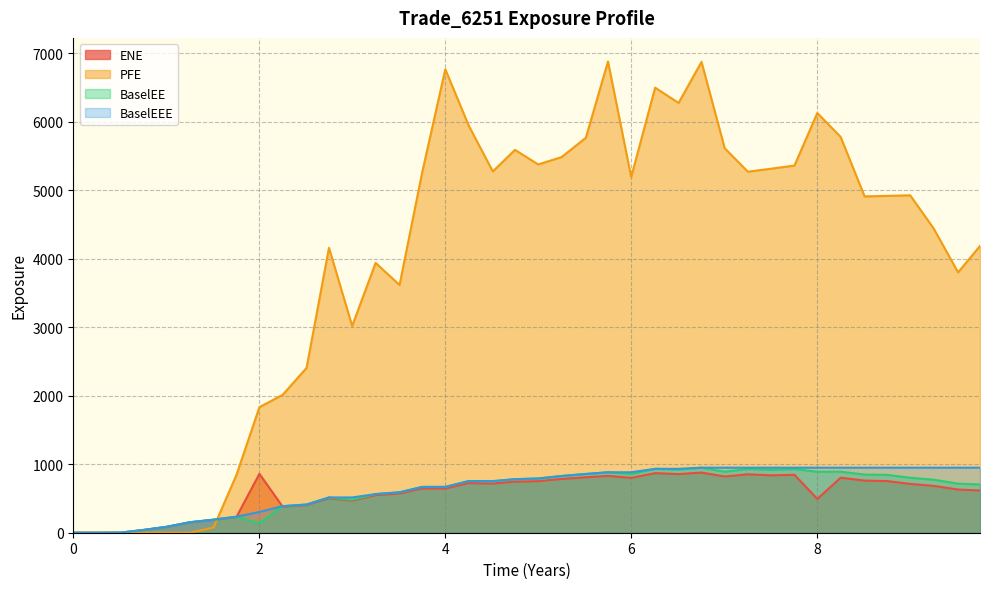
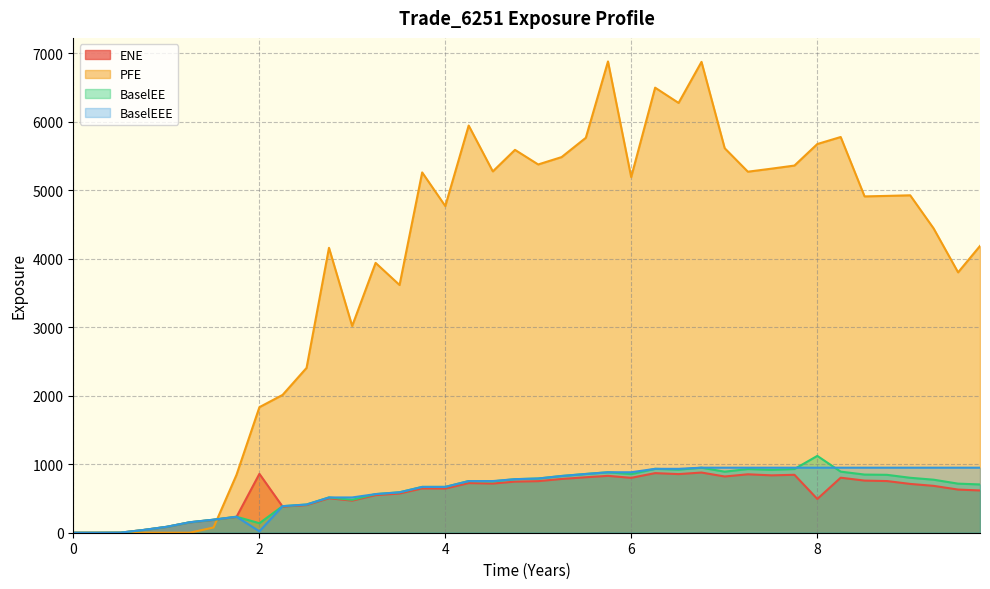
BaselEEE, 2: 300 -> 0
PFE, 4: 6800 -> 4800
PFE, 8: 6100 -> 5700
BaselEE, 8: 900 -> 1100
